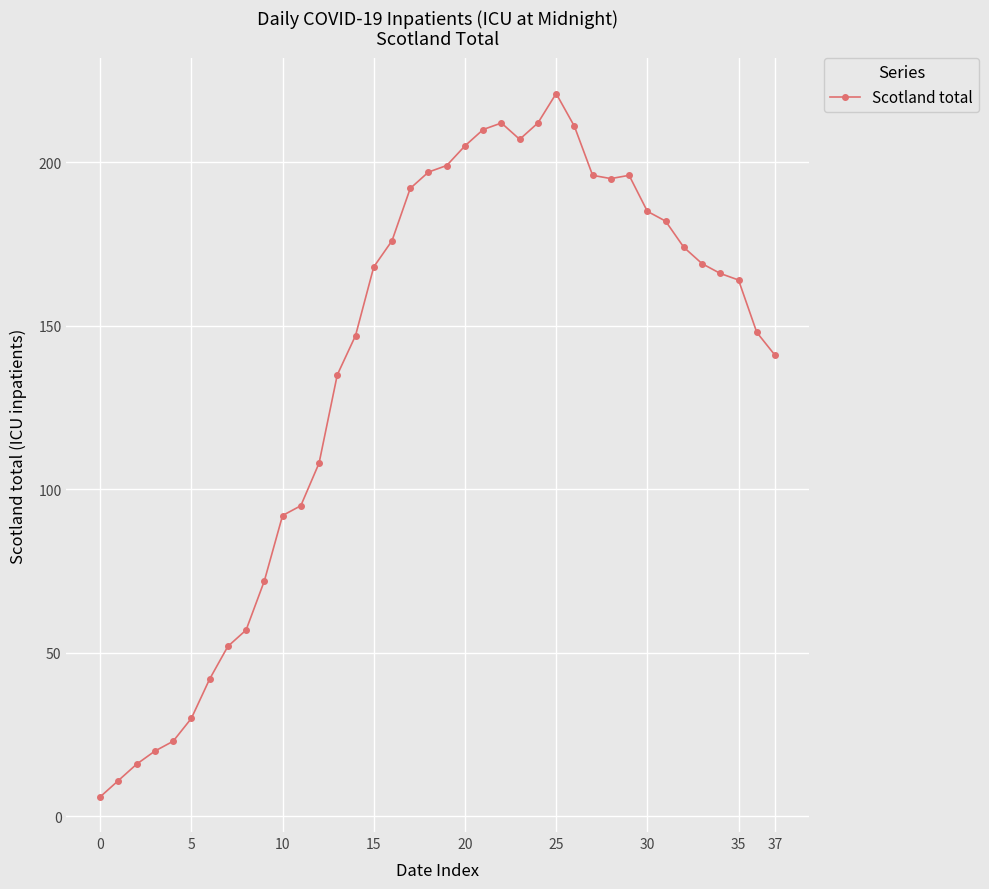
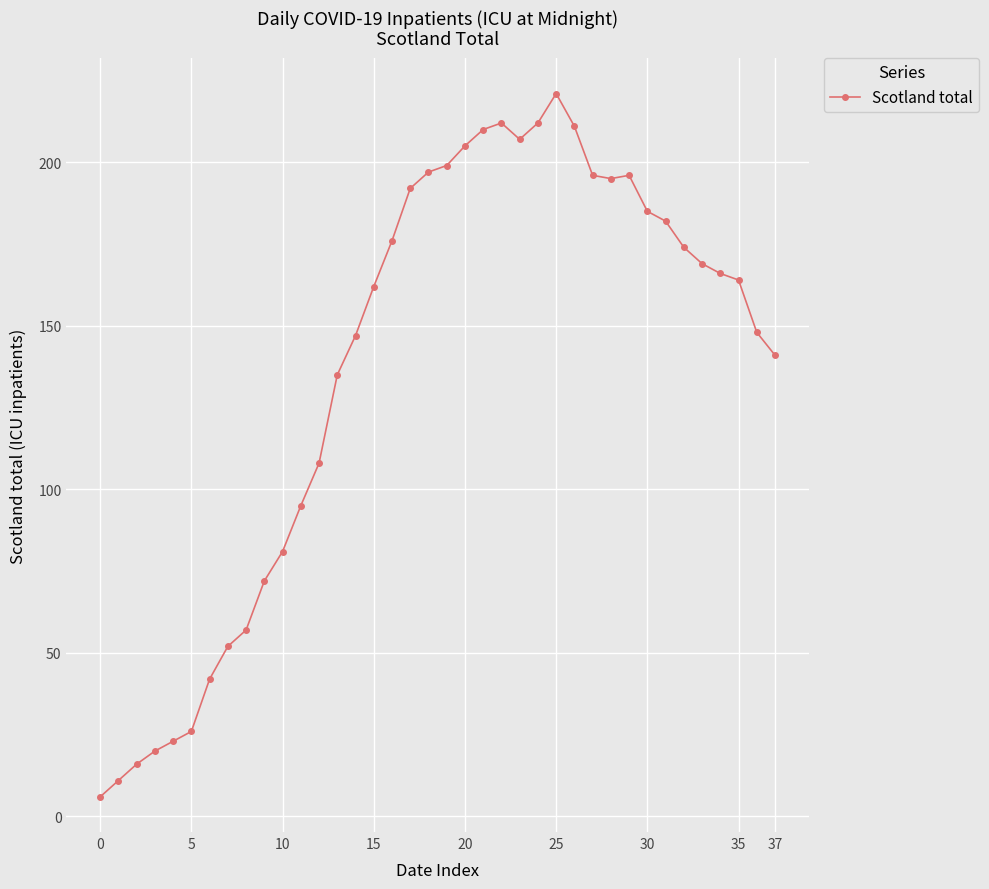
5: 30 -> 26
10: 92 -> 81
15: 168 -> 162
